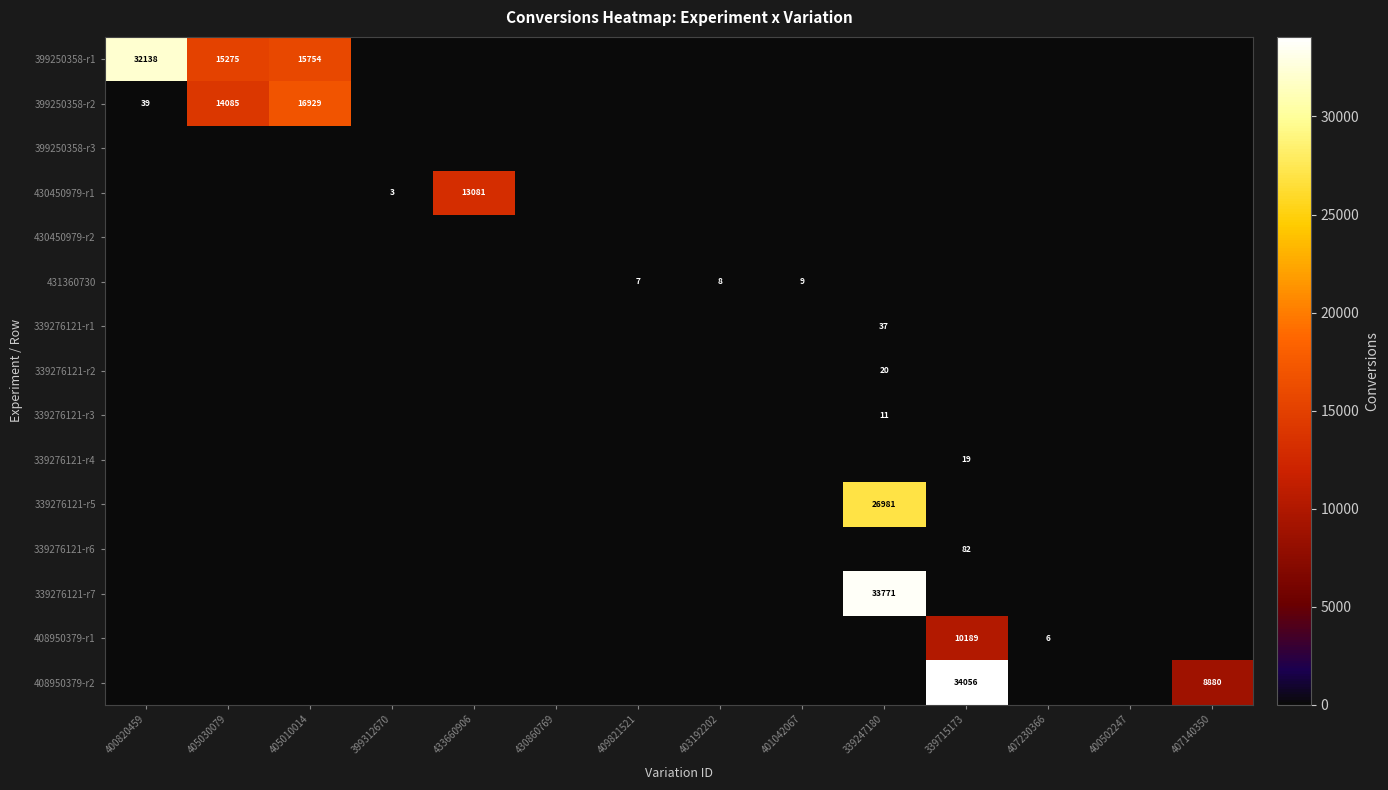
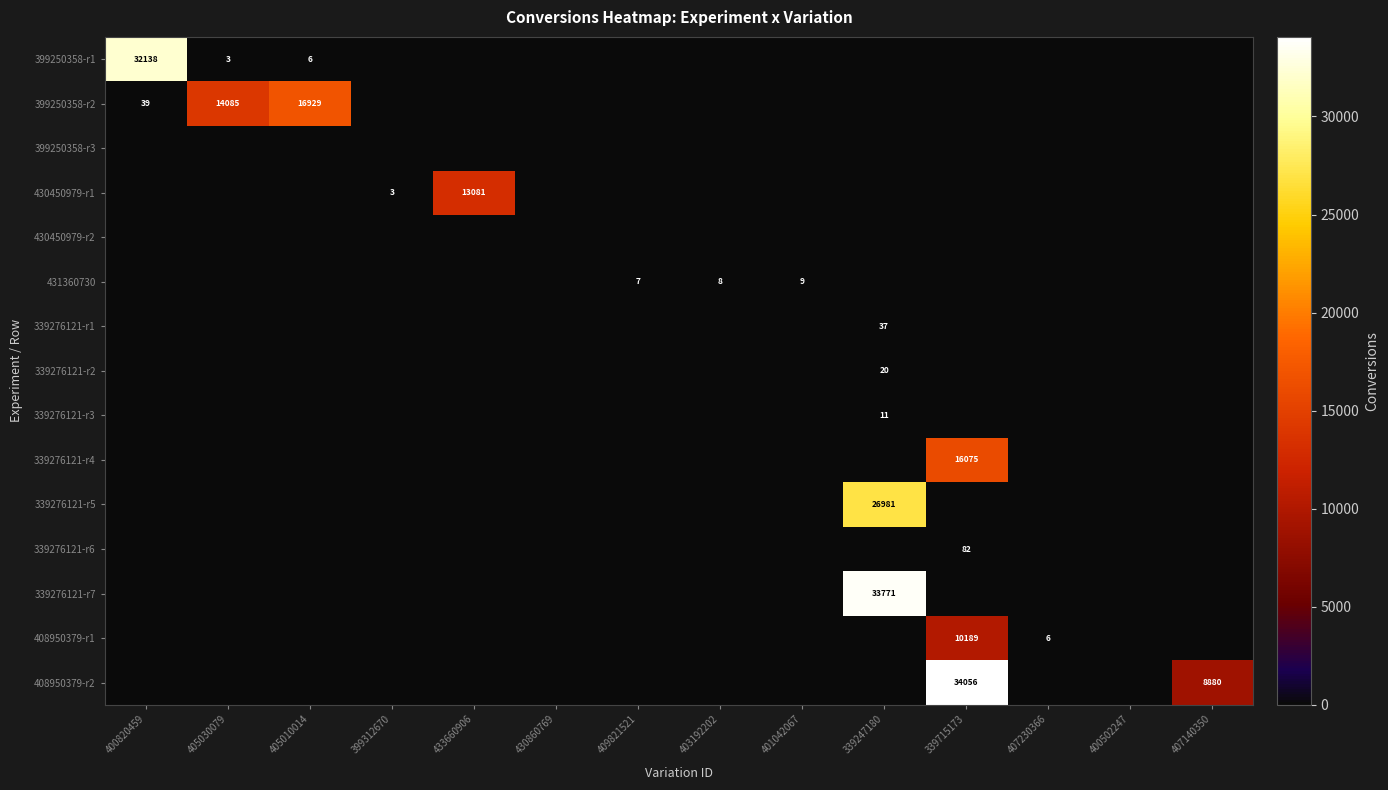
399250358-r1, 405030079: 15275 -> 3
399250358-r1, 405010014: 15754 -> 6
339276121-r4, 339715173: 19 -> 16075
